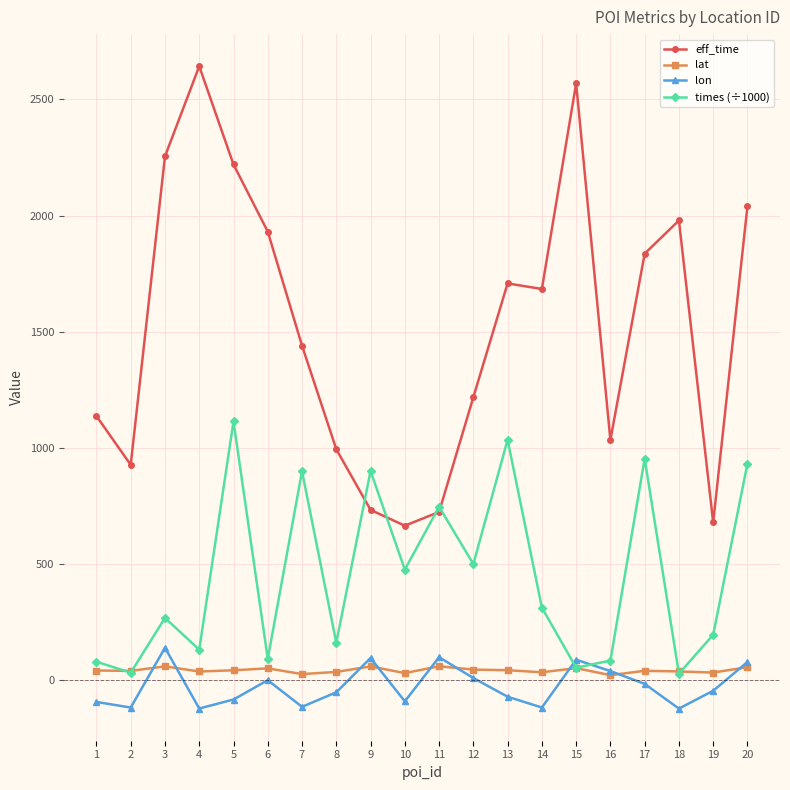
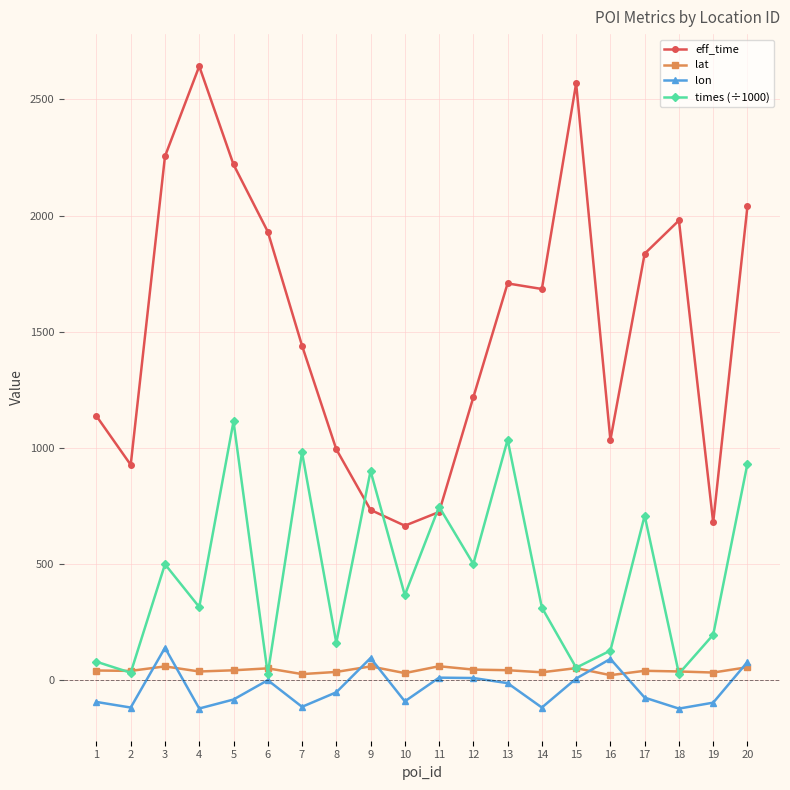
times (÷1000), 3: 270 -> 500
times (÷1000), 4: 130 -> 310
times (÷1000), 6: 90 -> 30
times (÷1000), 7: 900 -> 980
times (÷1000), 10: 480 -> 370
lon, 11: 100 -> 10
lon, 13: -70 -> -10
lon, 15: 90 -> 10
lon, 16: 40 -> 90
times (÷1000), 16: 80 -> 130
lon, 17: -20 -> -80
times (÷1000), 17: 950 -> 710
lon, 19: -50 -> -100
